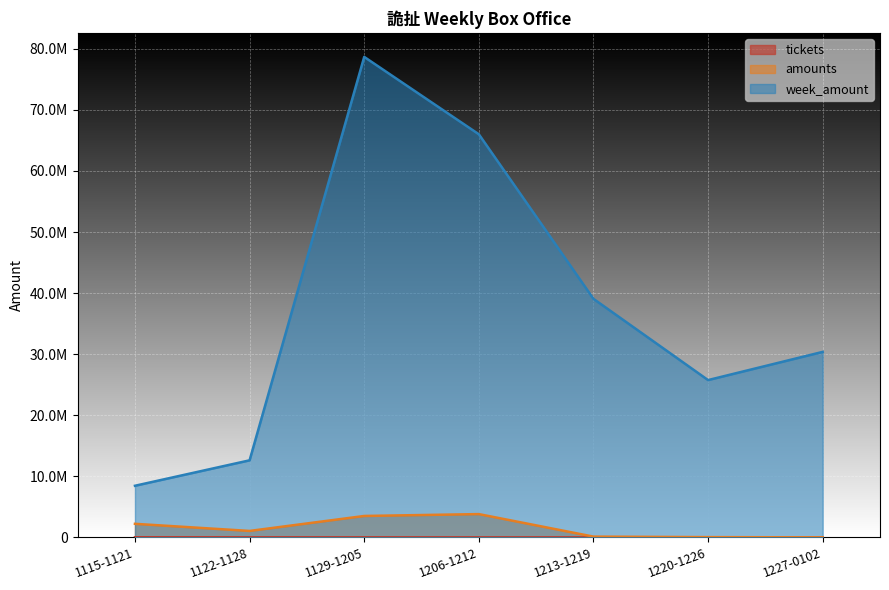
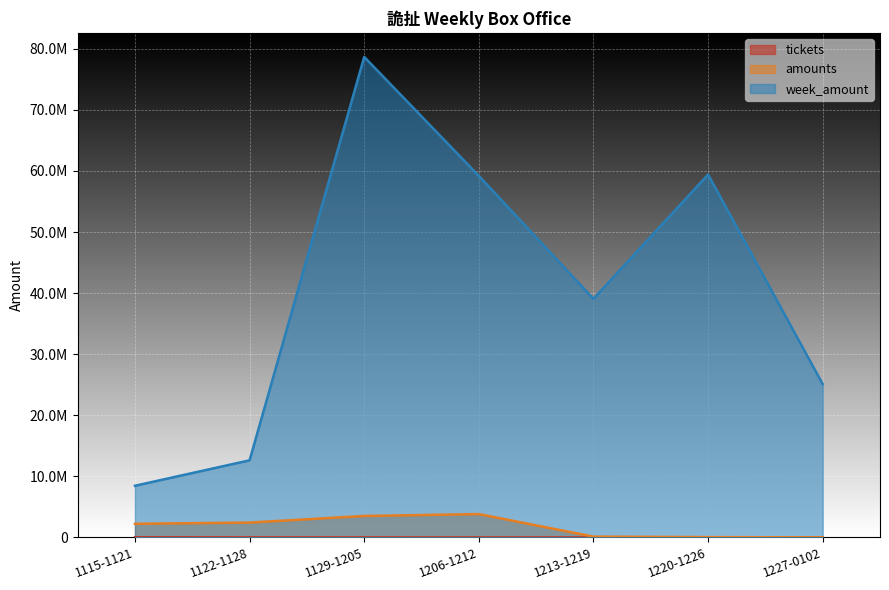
amounts, 1122-1128: 1000000 -> 2000000
week_amount, 1206-1212: 66000000 -> 59000000
week_amount, 1220-1226: 26000000 -> 59000000
week_amount, 1227-0102: 30000000 -> 25000000
